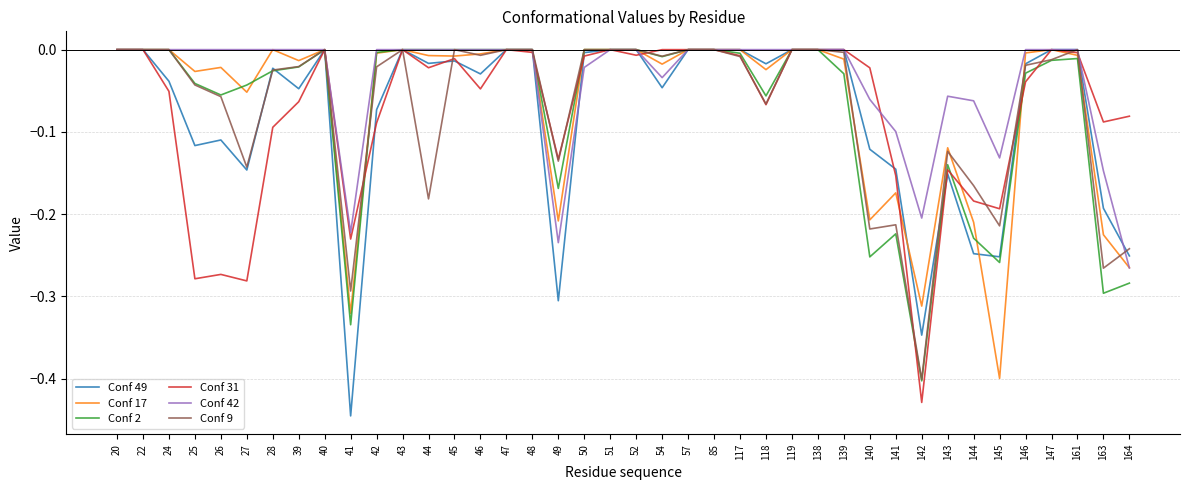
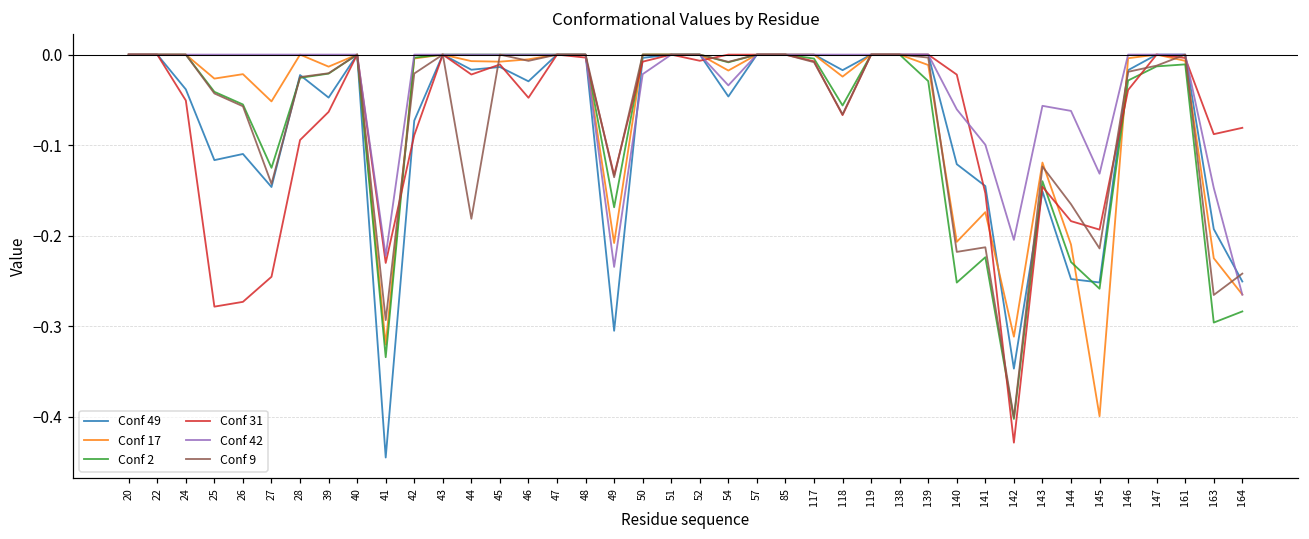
Conf 2, 27: -0.04 -> -0.13
Conf 31, 27: -0.28 -> -0.25
